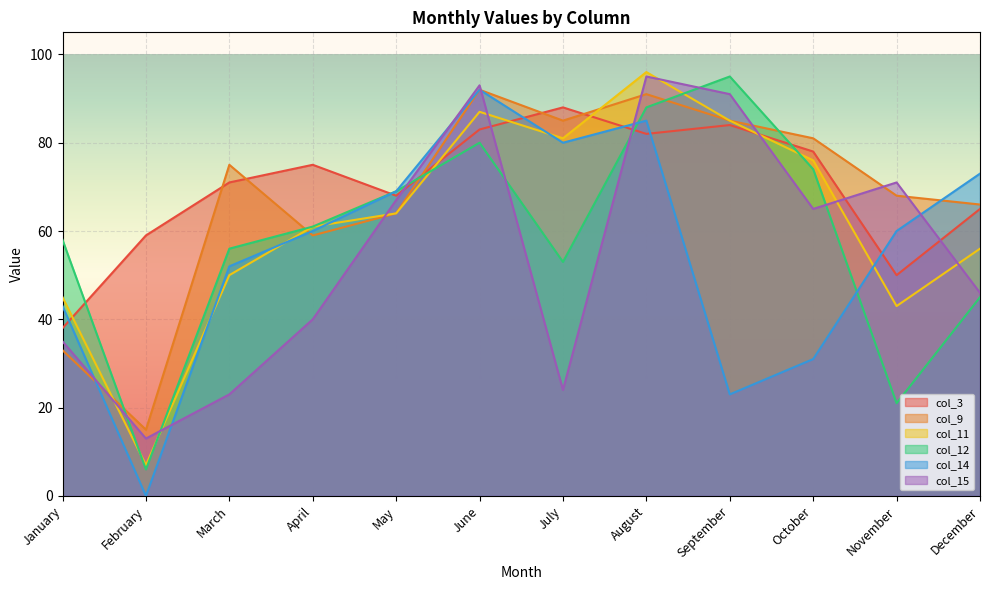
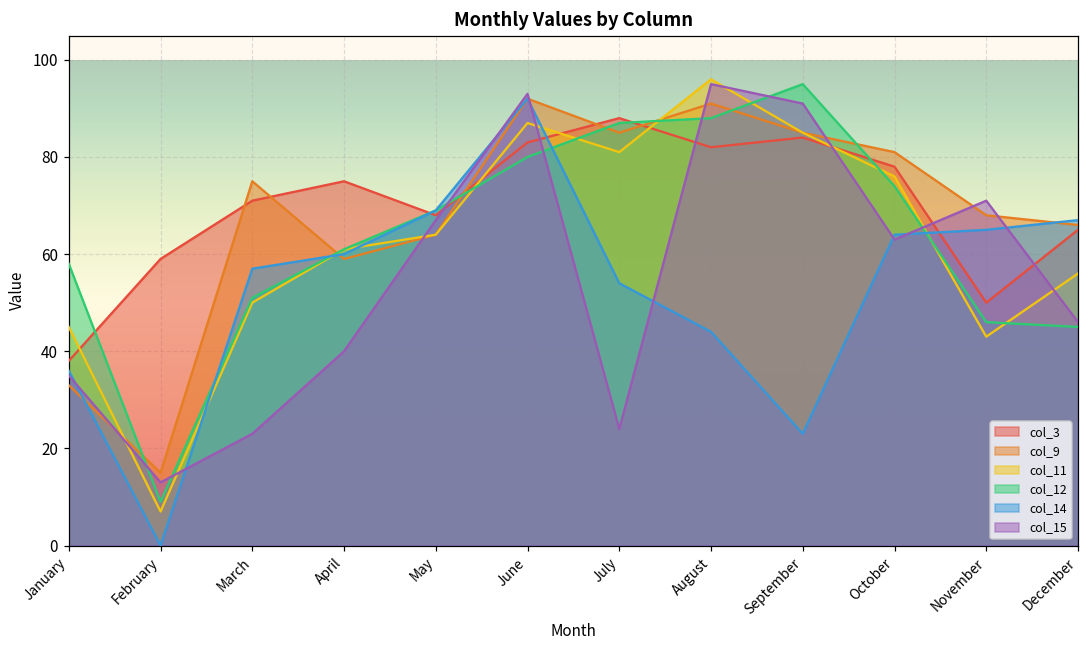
col_14, January: 43 -> 36
col_12, February: 6 -> 9
col_12, March: 56 -> 51
col_14, March: 52 -> 57
col_12, July: 53 -> 87
col_14, July: 80 -> 54
col_14, August: 85 -> 44
col_14, October: 31 -> 64
col_15, October: 65 -> 63
col_12, November: 21 -> 46
col_14, November: 60 -> 65
col_14, December: 73 -> 67
